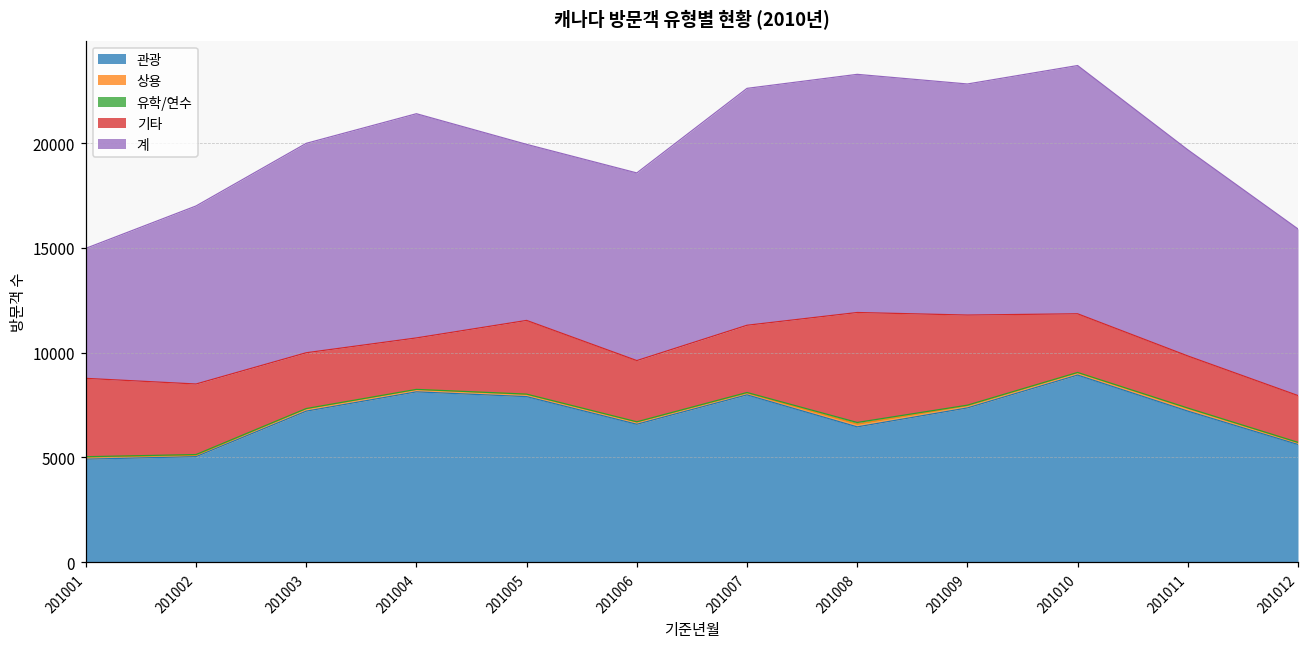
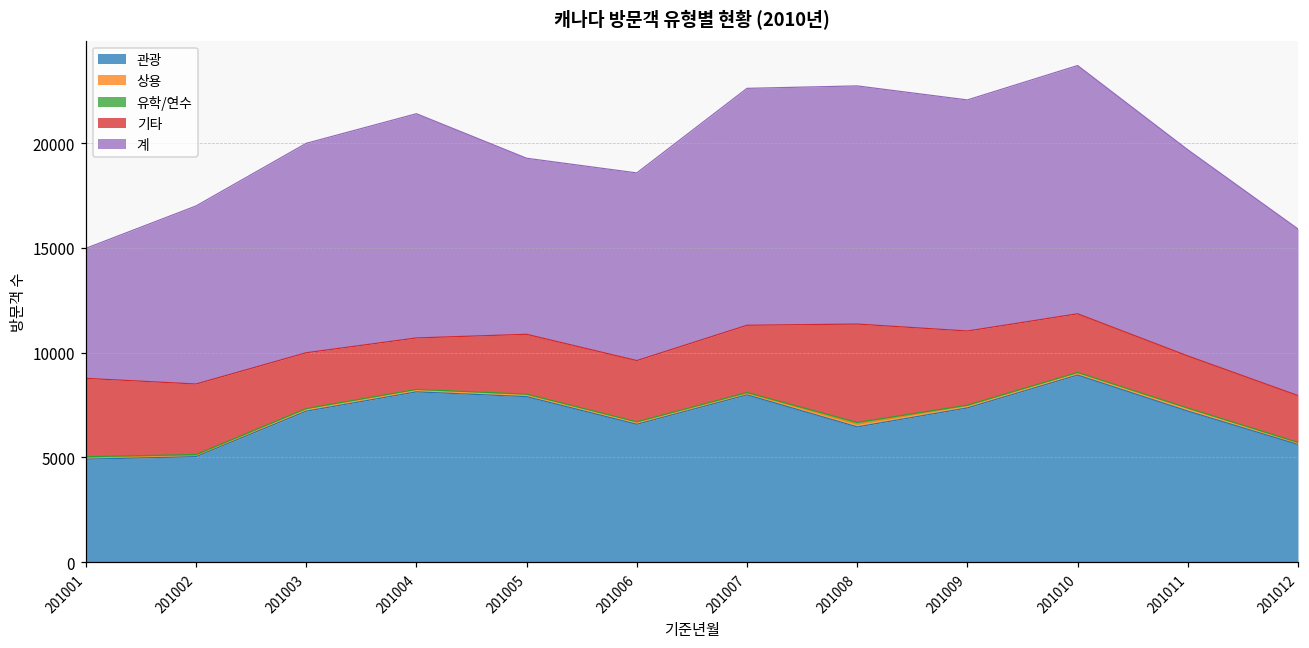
기타, 201005: 3500 -> 2900
기타, 201008: 5300 -> 4700
기타, 201009: 4300 -> 3500
